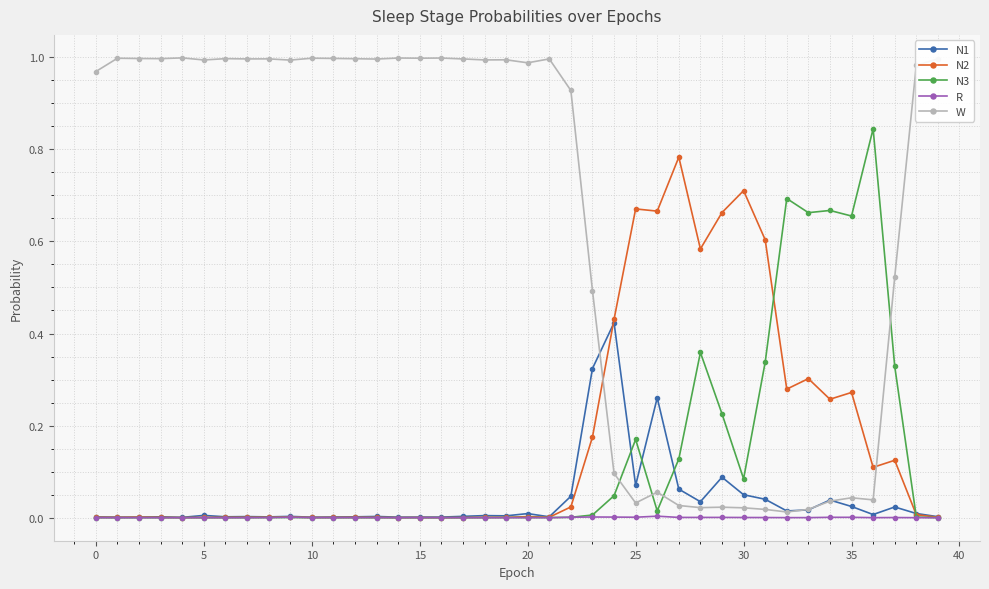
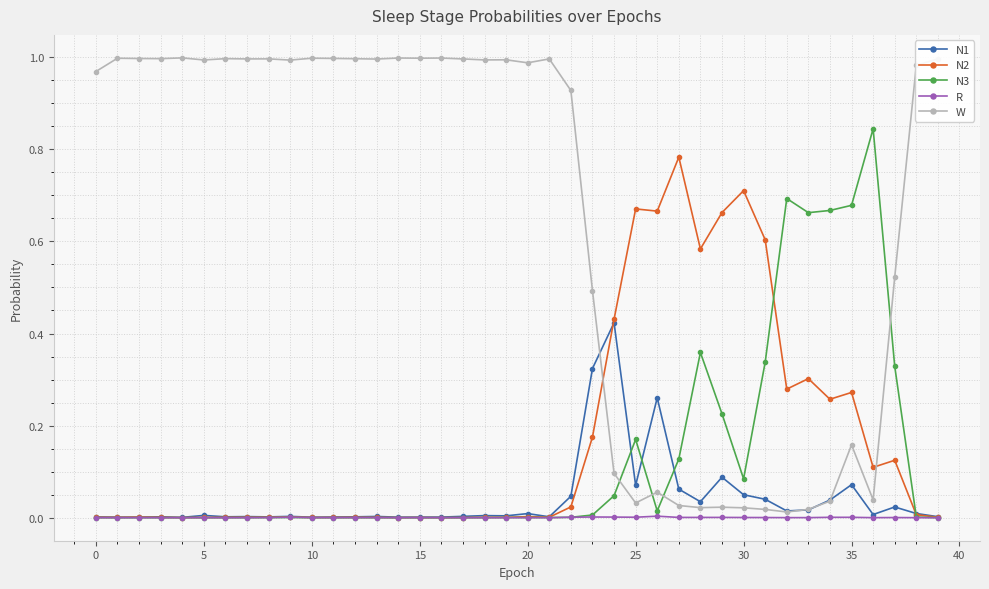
N1, 35: 0.02 -> 0.07
N3, 35: 0.66 -> 0.68
W, 35: 0.04 -> 0.16
